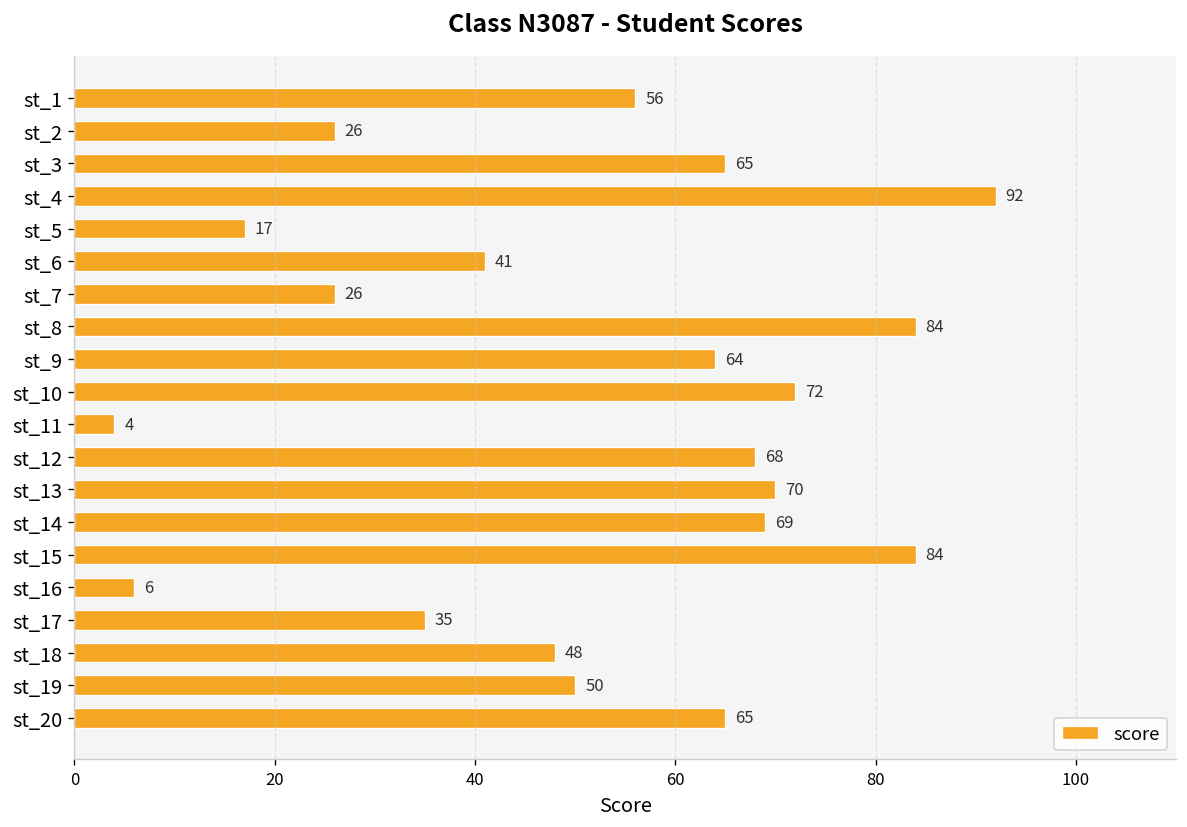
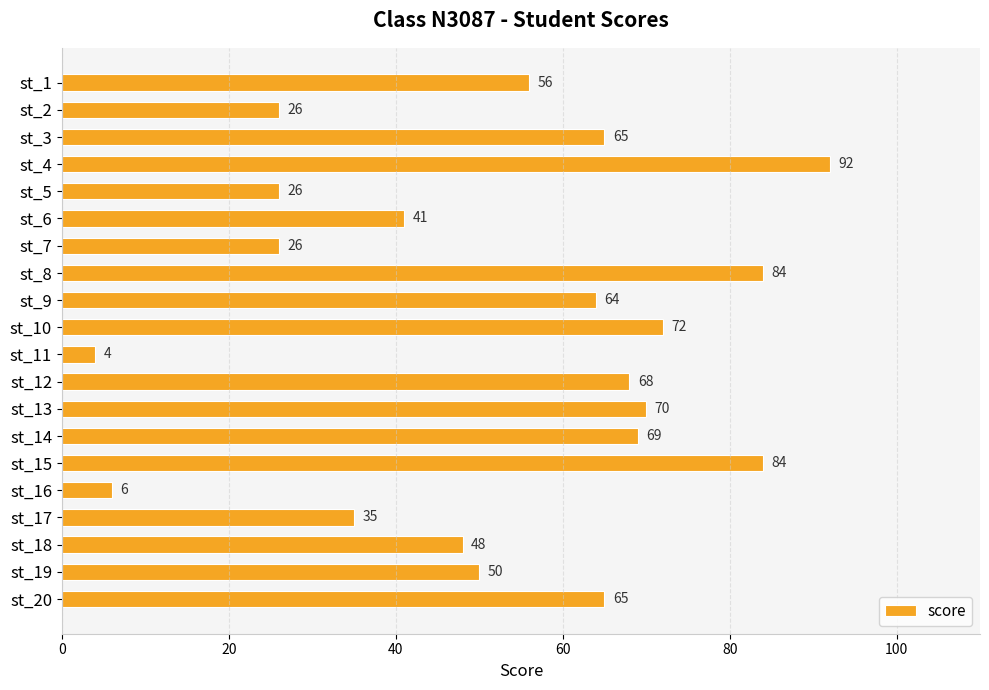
st_5: 17 -> 26
